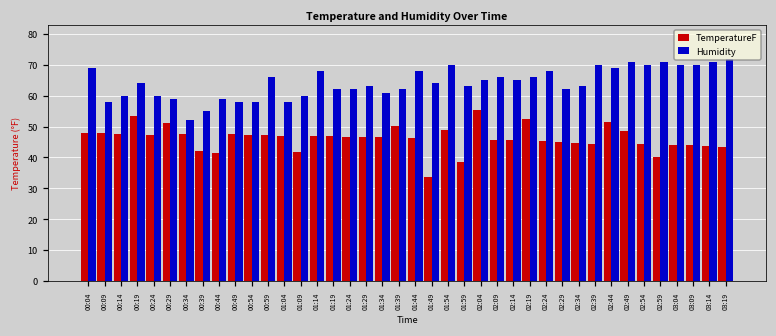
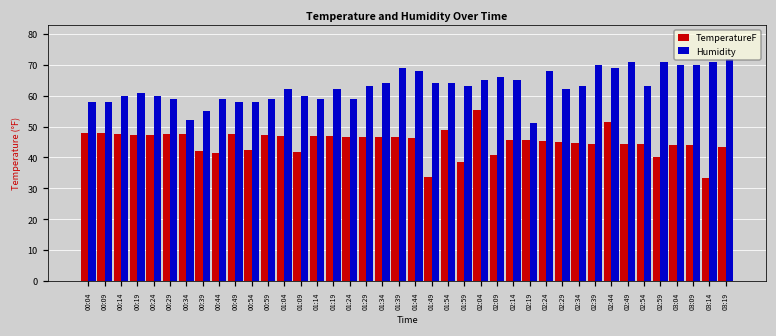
Humidity, 00:04: 69 -> 58
TemperatureF, 00:19: 53 -> 47
Humidity, 00:19: 64 -> 61
TemperatureF, 00:29: 51 -> 48
TemperatureF, 00:54: 47 -> 42
Humidity, 00:59: 66 -> 59
Humidity, 01:04: 58 -> 62
Humidity, 01:14: 68 -> 59
Humidity, 01:24: 62 -> 59
Humidity, 01:34: 61 -> 64
TemperatureF, 01:39: 50 -> 47
Humidity, 01:39: 62 -> 69
Humidity, 01:54: 70 -> 64
TemperatureF, 02:09: 46 -> 41
TemperatureF, 02:19: 52 -> 46
Humidity, 02:19: 66 -> 51
TemperatureF, 02:49: 49 -> 44
Humidity, 02:54: 70 -> 63
TemperatureF, 03:14: 44 -> 33
